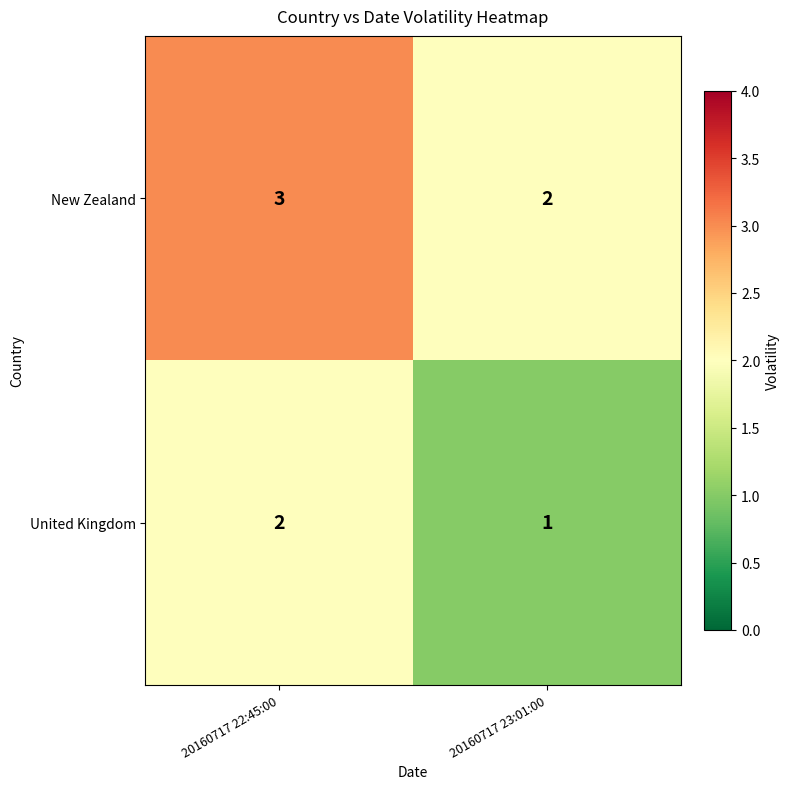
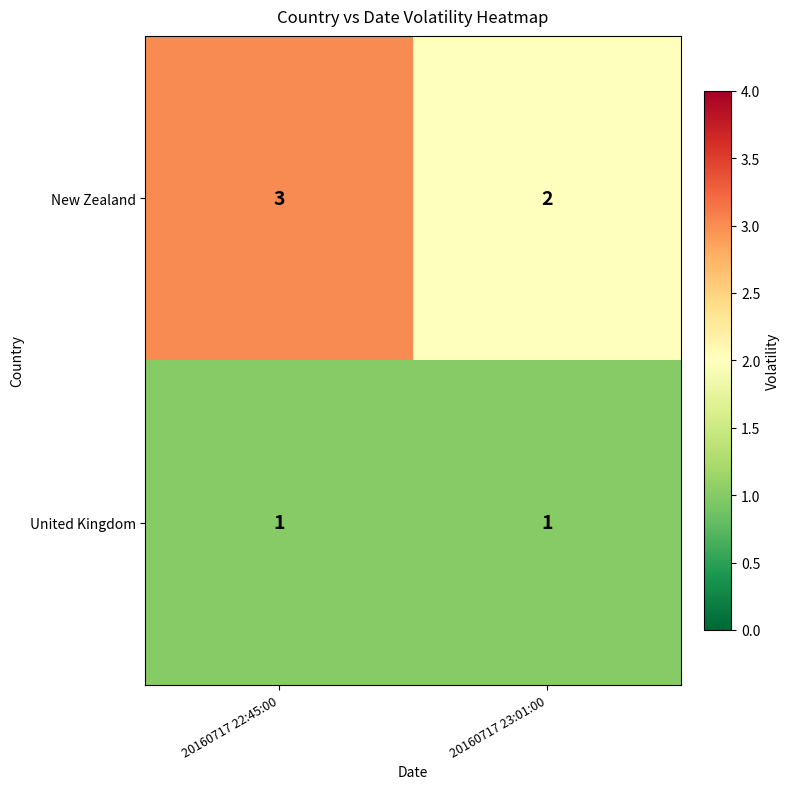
United Kingdom, 20160717 22:45:00: 2 -> 1
